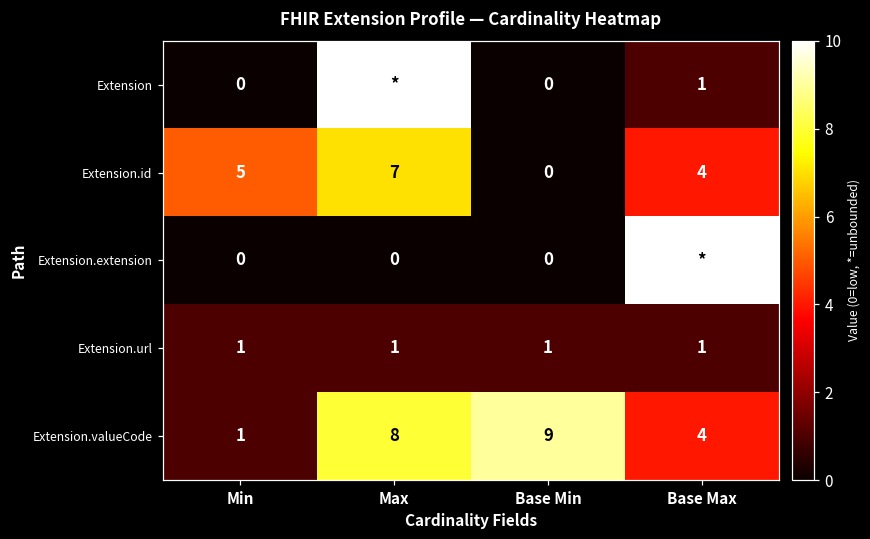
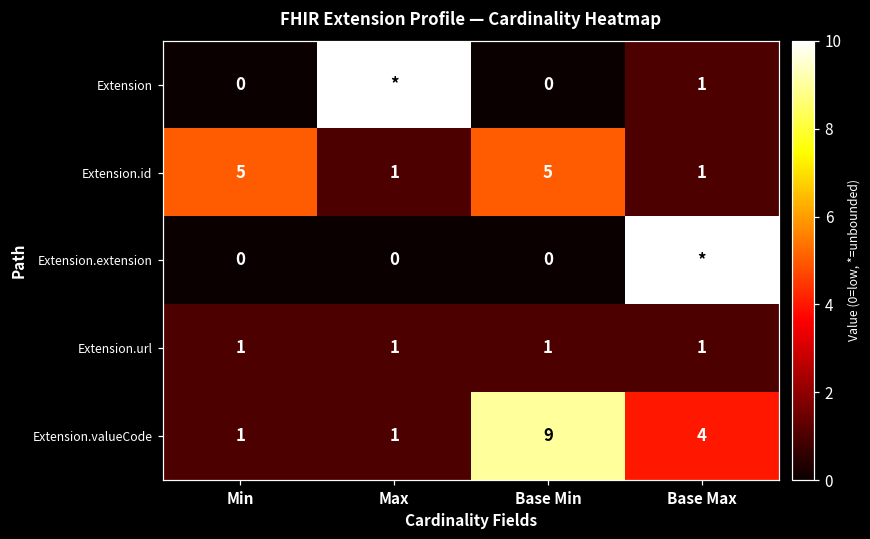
Extension.id, Max: 7 -> 1
Extension.id, Base Min: 0 -> 5
Extension.id, Base Max: 4 -> 1
Extension.valueCode, Max: 8 -> 1
